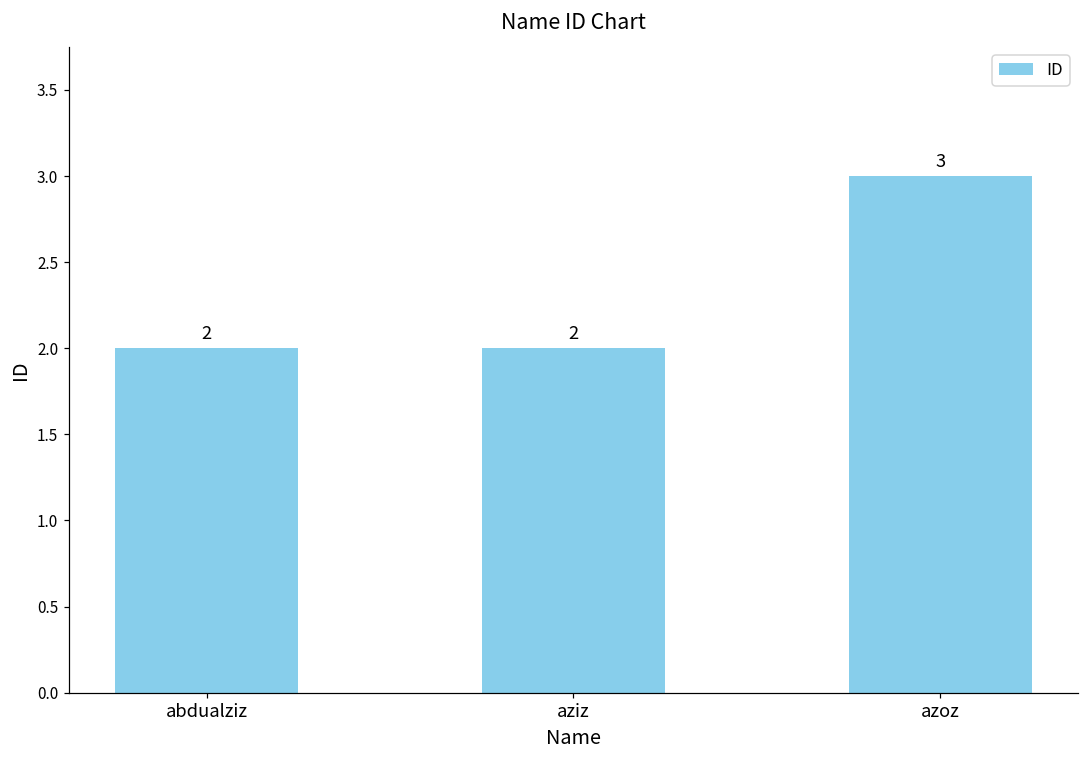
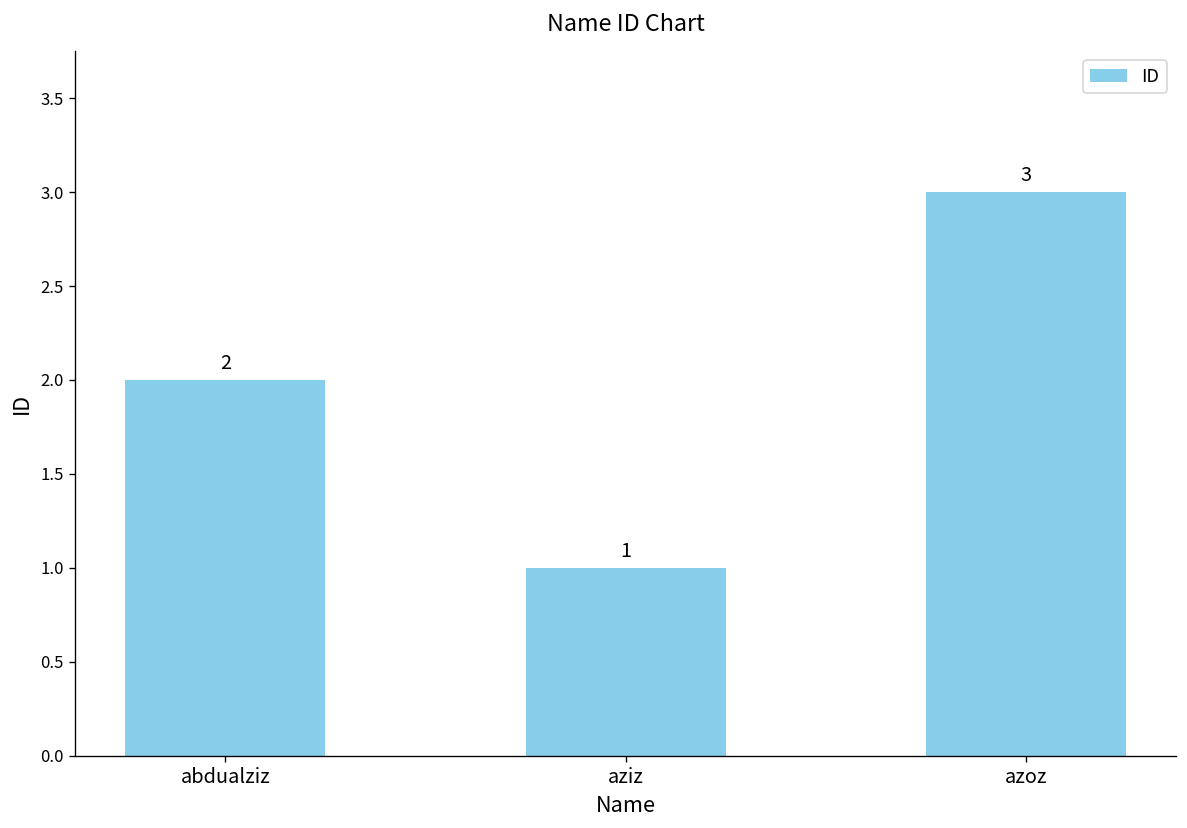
aziz: 2 -> 1
